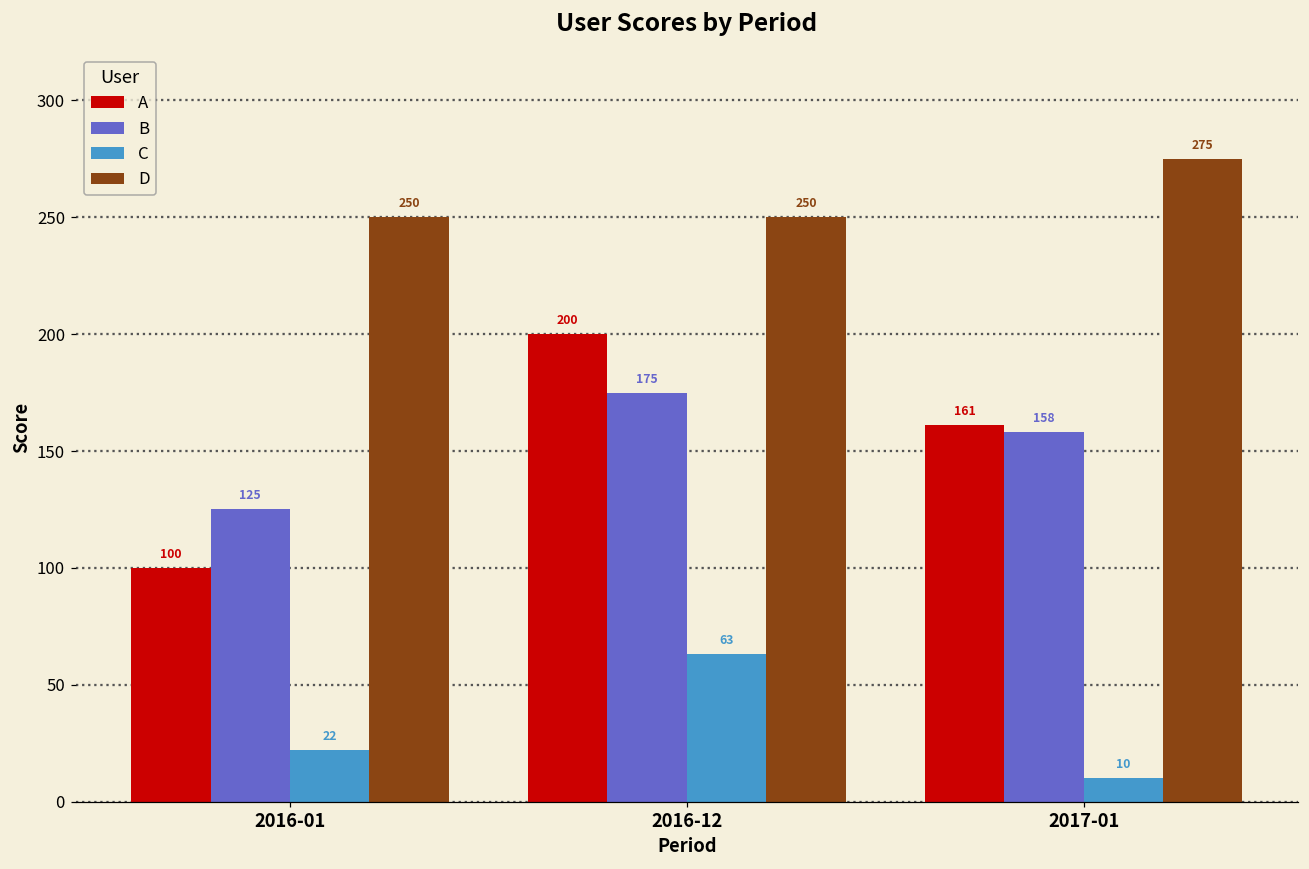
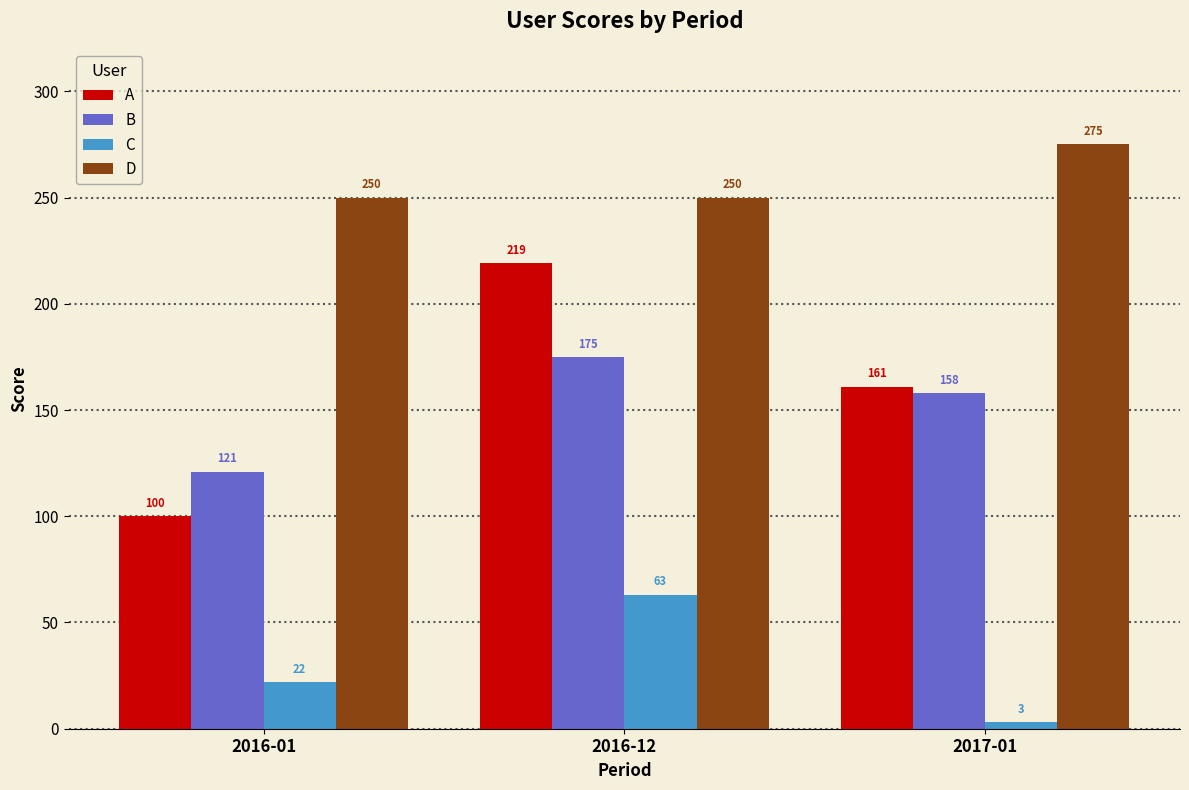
B, 2016-01: 125 -> 121
A, 2016-12: 200 -> 219
C, 2017-01: 10 -> 3
